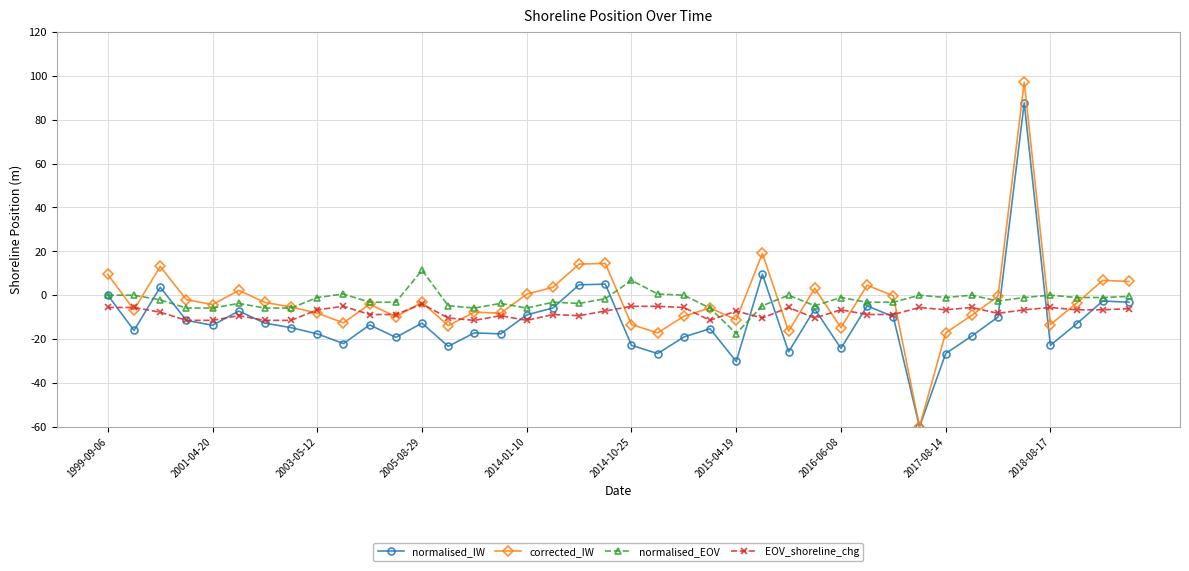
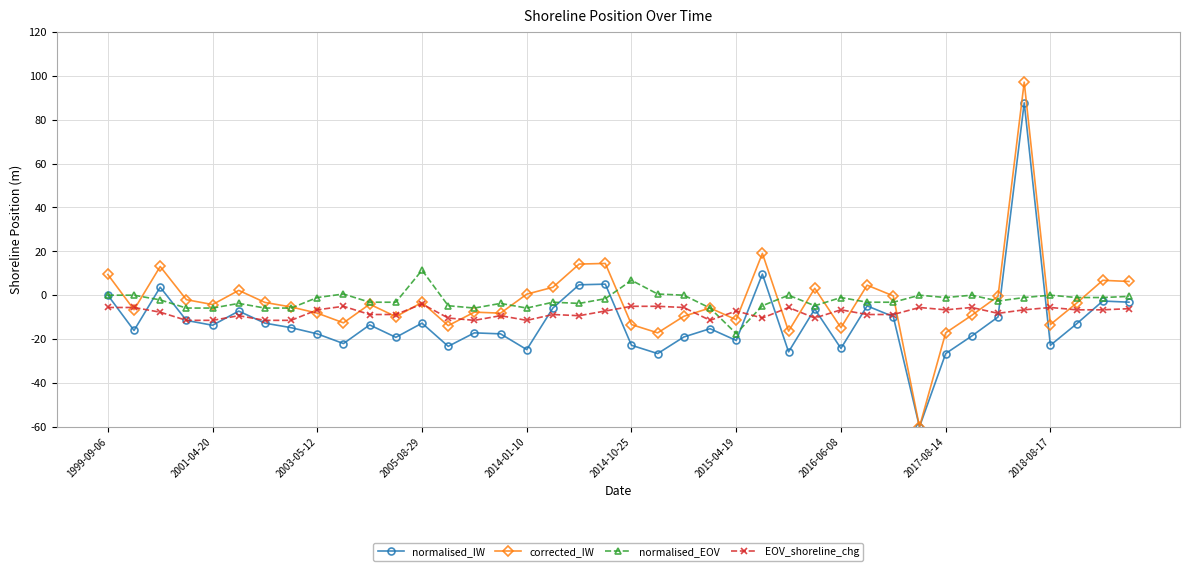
normalised_IW, 2014-01-10: -9 -> -25
normalised_IW, 2015-04-19: -30 -> -21
